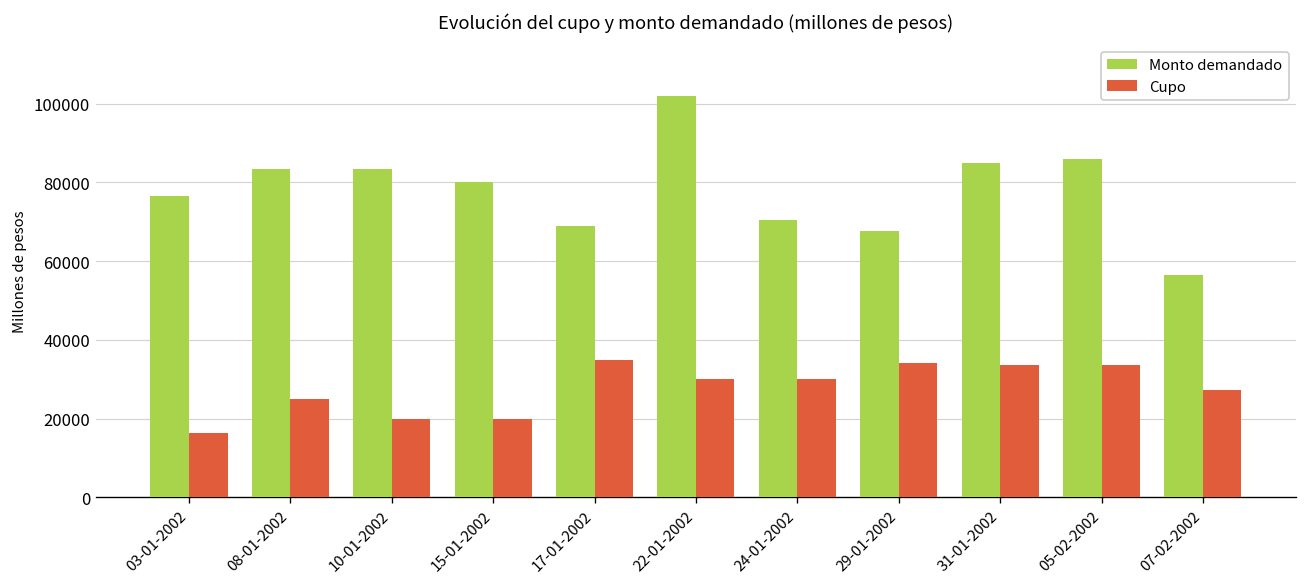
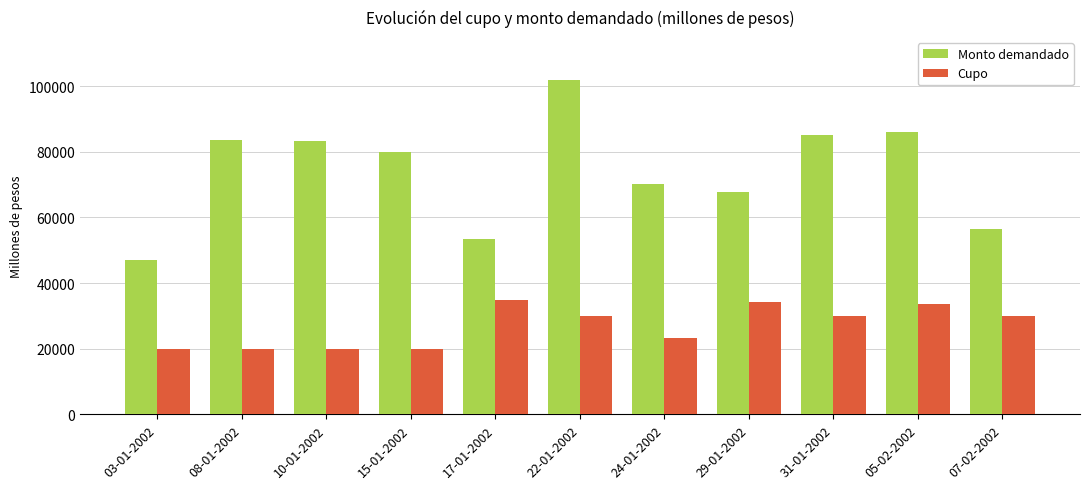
Monto demandado, 03-01-2002: 77000 -> 47000
Cupo, 03-01-2002: 16000 -> 20000
Cupo, 08-01-2002: 25000 -> 20000
Monto demandado, 17-01-2002: 69000 -> 54000
Cupo, 24-01-2002: 30000 -> 23000
Cupo, 31-01-2002: 34000 -> 30000
Cupo, 07-02-2002: 27000 -> 30000
